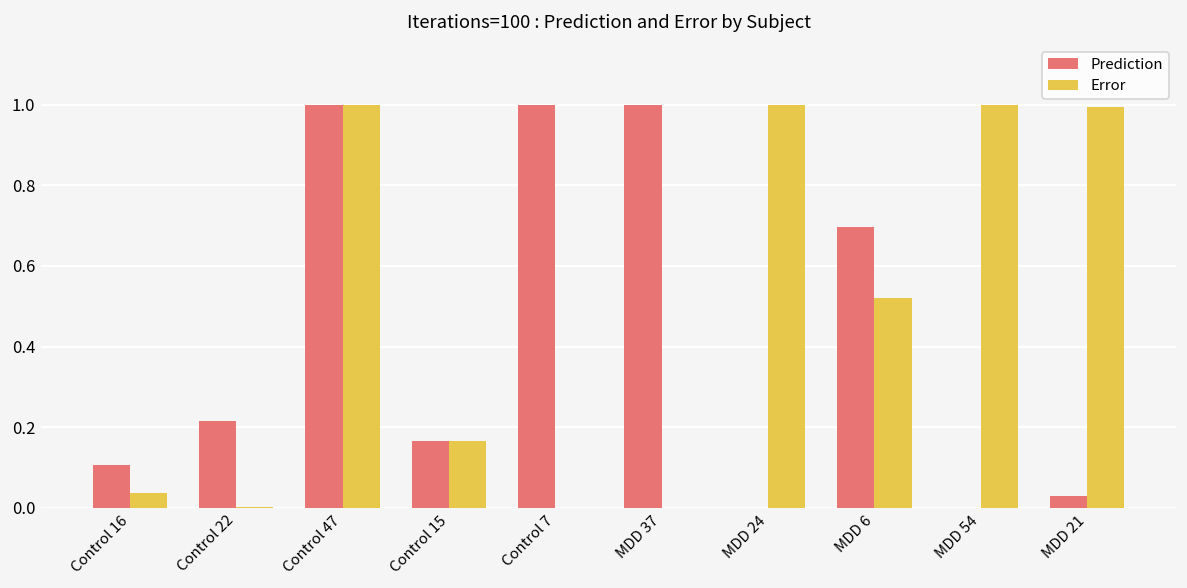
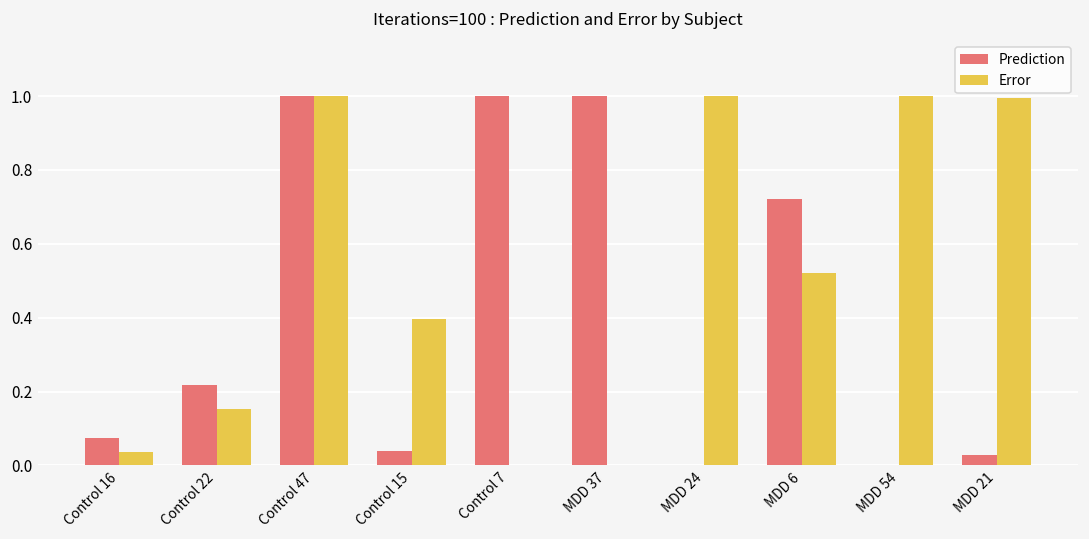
Prediction, Control 16: 0.11 -> 0.07
Error, Control 22: 0.00 -> 0.15
Prediction, Control 15: 0.17 -> 0.04
Error, Control 15: 0.17 -> 0.40
Prediction, MDD 6: 0.70 -> 0.72
